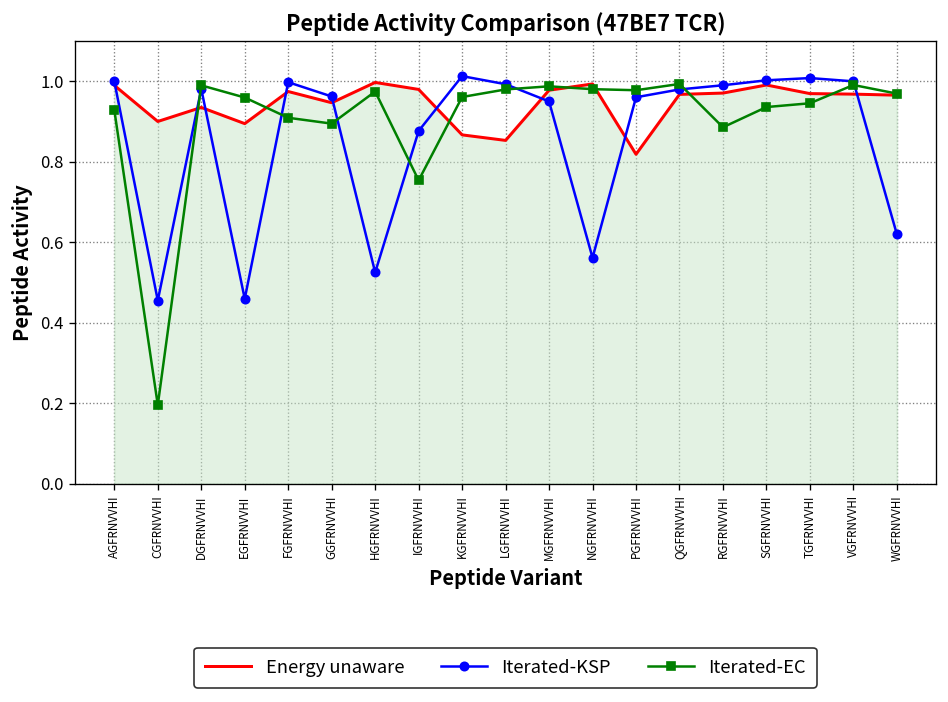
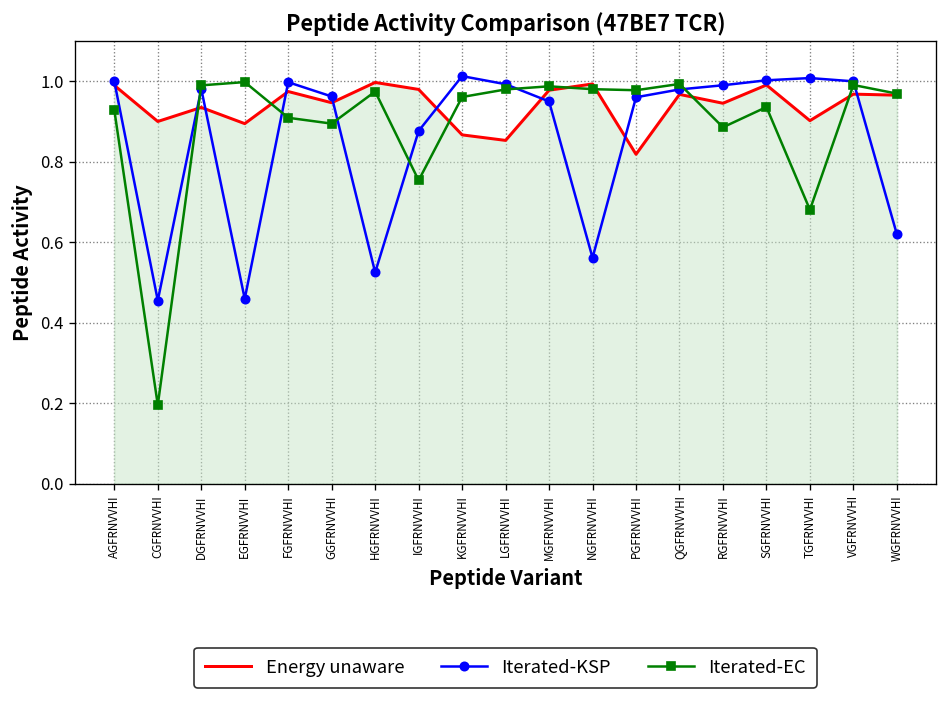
Iterated-EC, EGFRNVVHI: 0.96 -> 1.00
Energy unaware, RGFRNVVHI: 0.97 -> 0.95
Energy unaware, TGFRNVVHI: 0.97 -> 0.90
Iterated-EC, TGFRNVVHI: 0.95 -> 0.68
